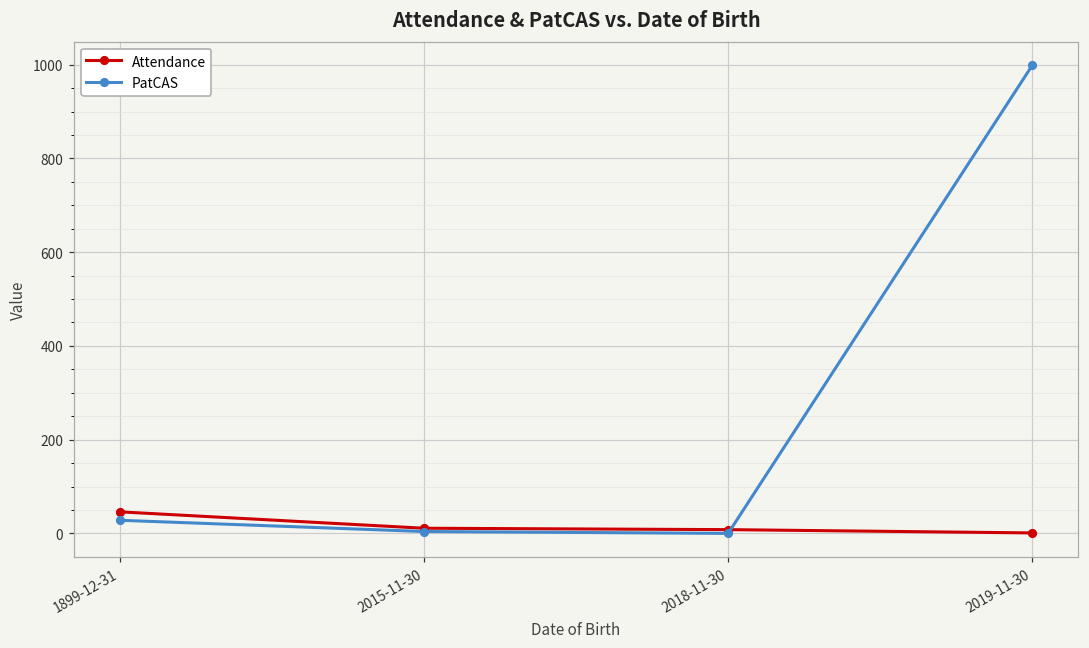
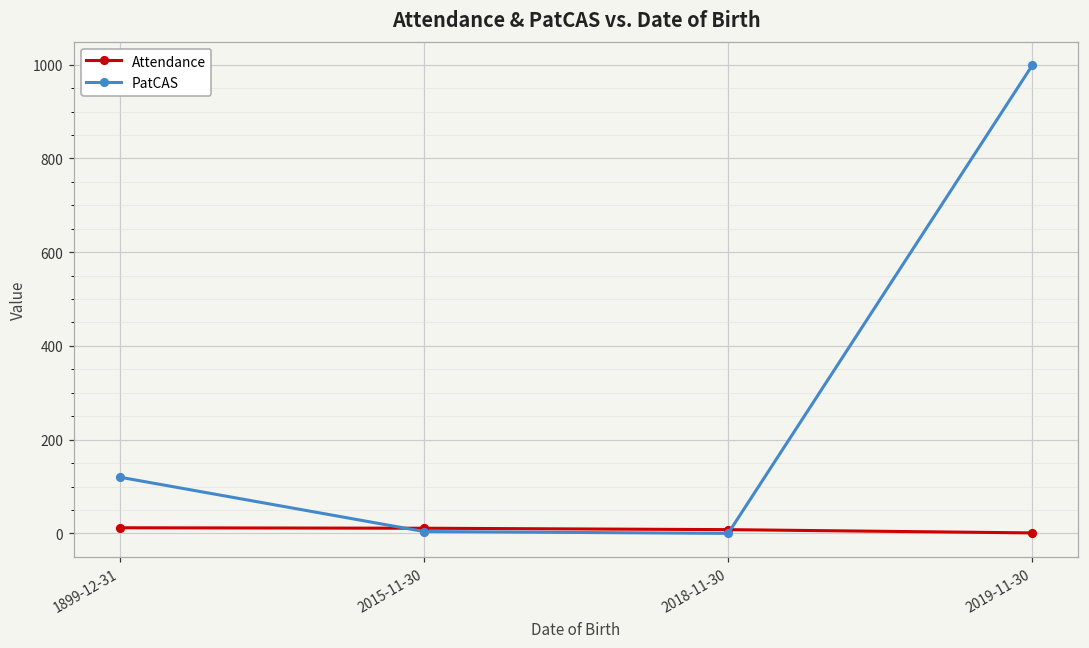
Attendance, 1899-12-31: 50 -> 10
PatCAS, 1899-12-31: 30 -> 120
